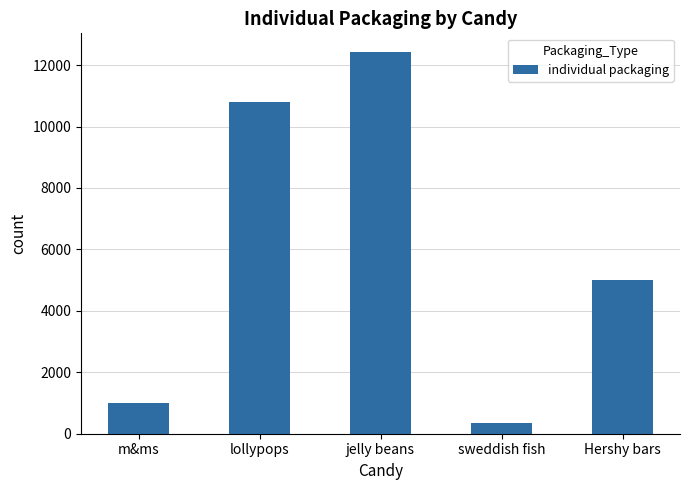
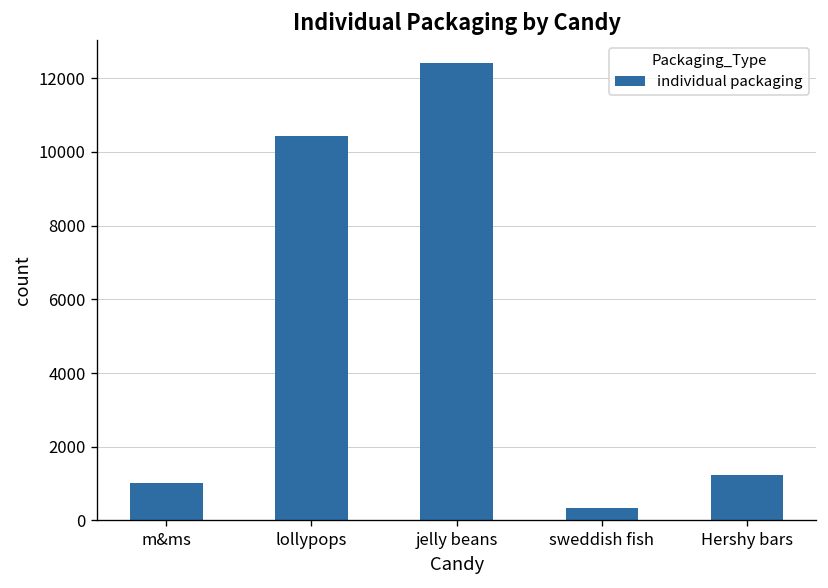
lollypops: 10800 -> 10400
Hershy bars: 5000 -> 1200
